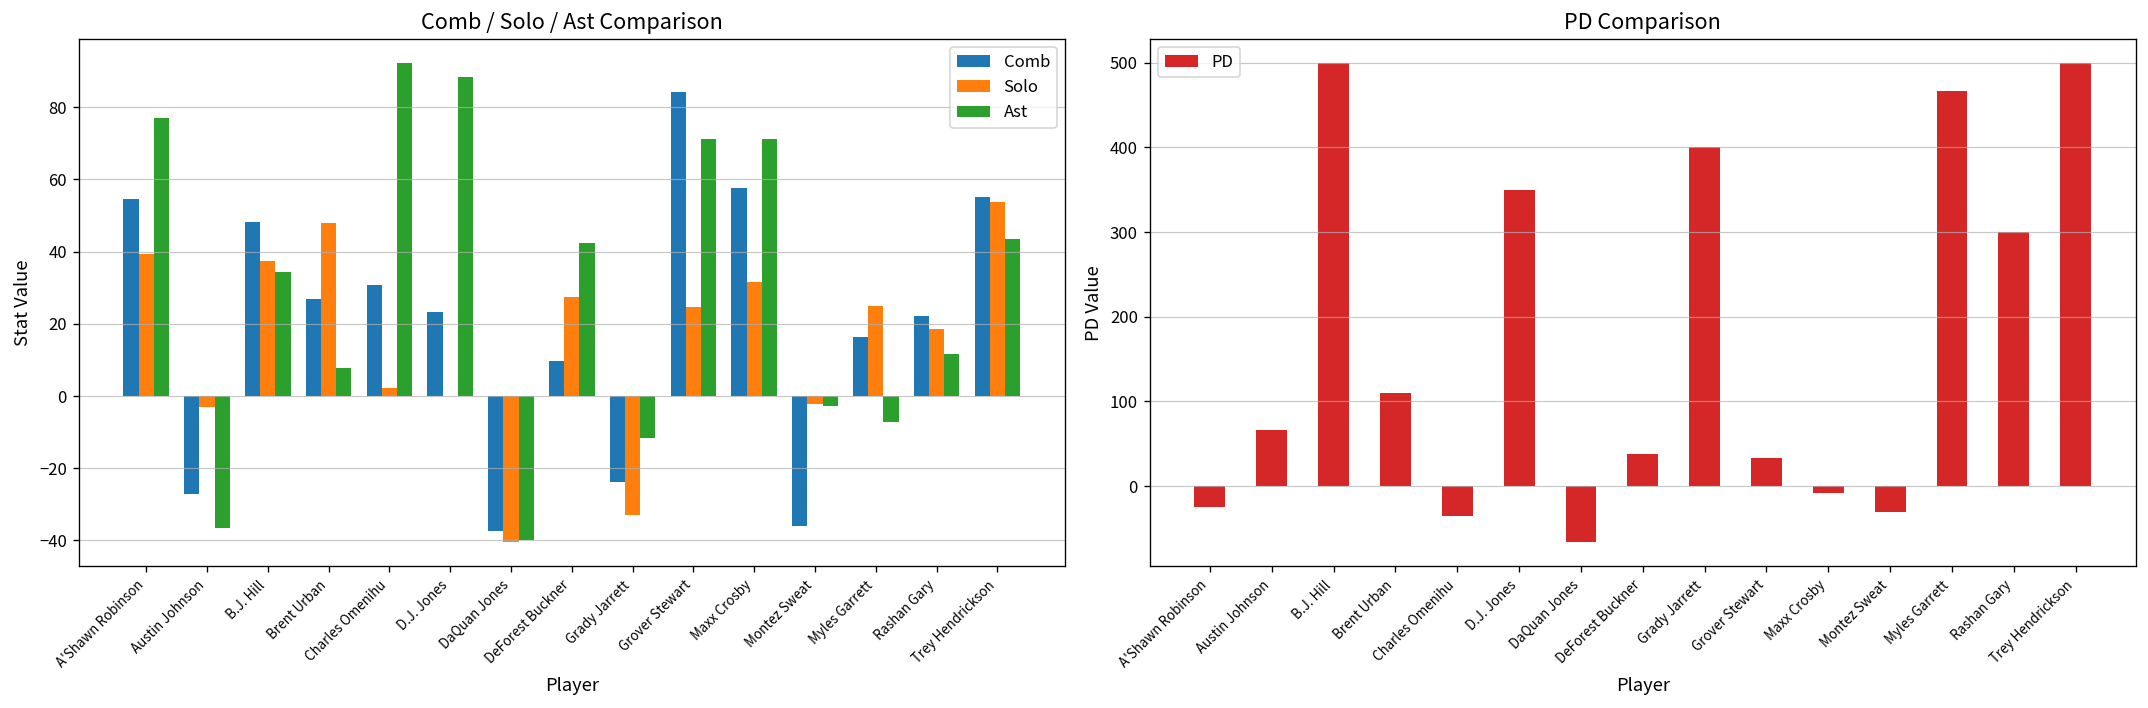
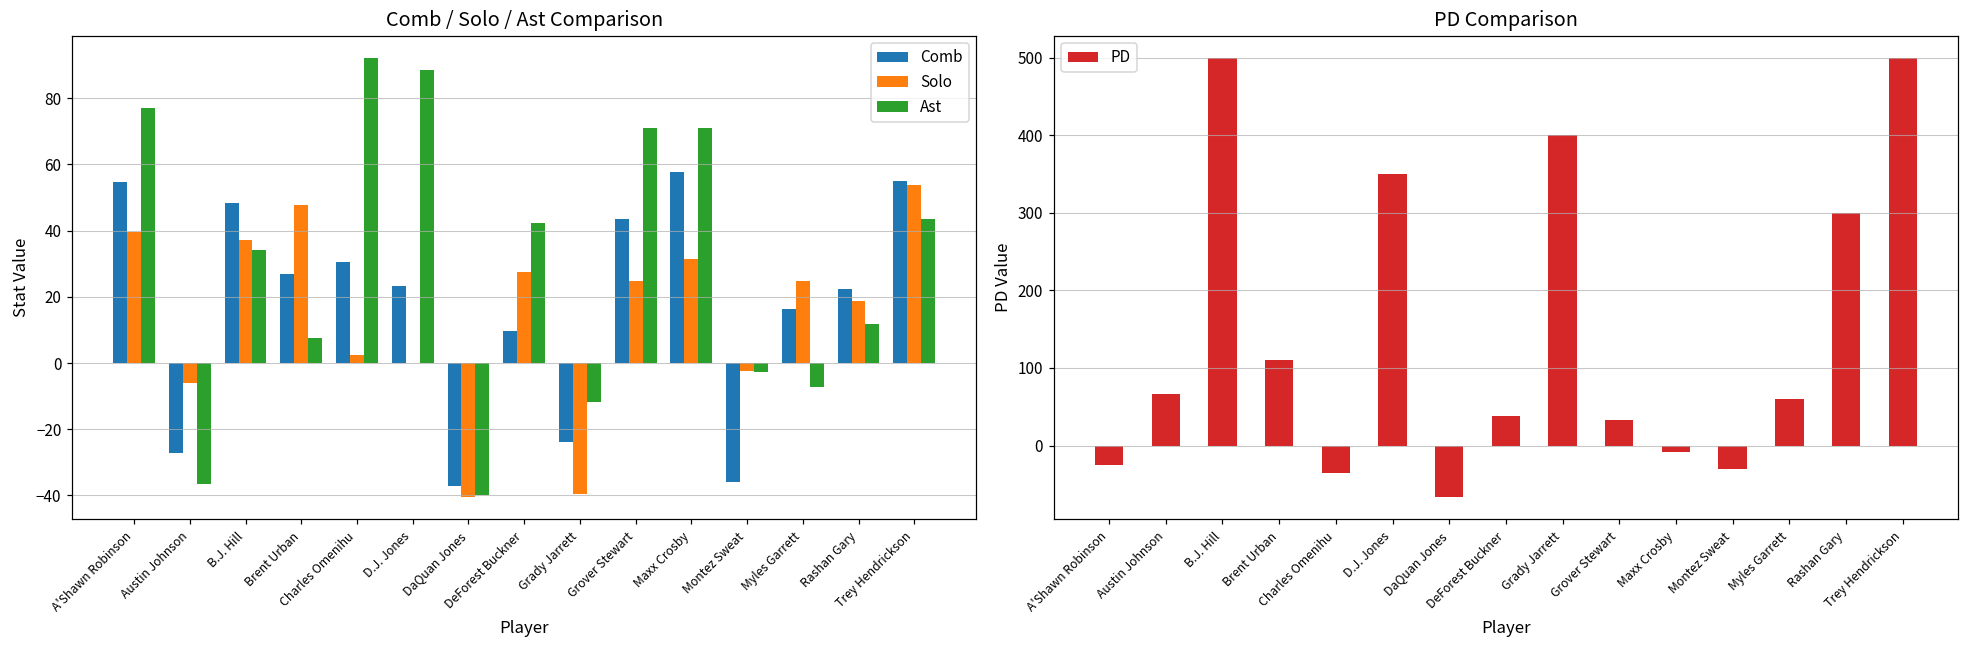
Comb / Solo / Ast Comparison, Solo, Austin Johnson: -3 -> -6
Comb / Solo / Ast Comparison, Solo, Grady Jarrett: -33 -> -40
Comb / Solo / Ast Comparison, Comb, Grover Stewart: 84 -> 43
PD Comparison, Myles Garrett: 470 -> 60
